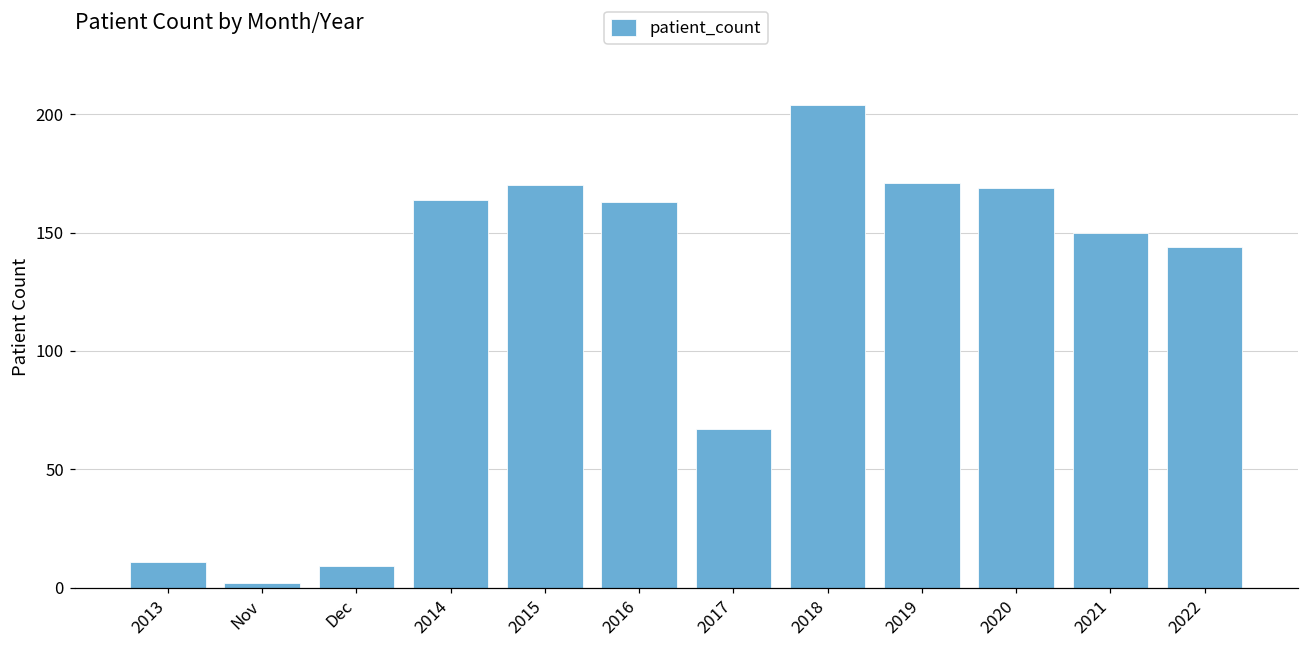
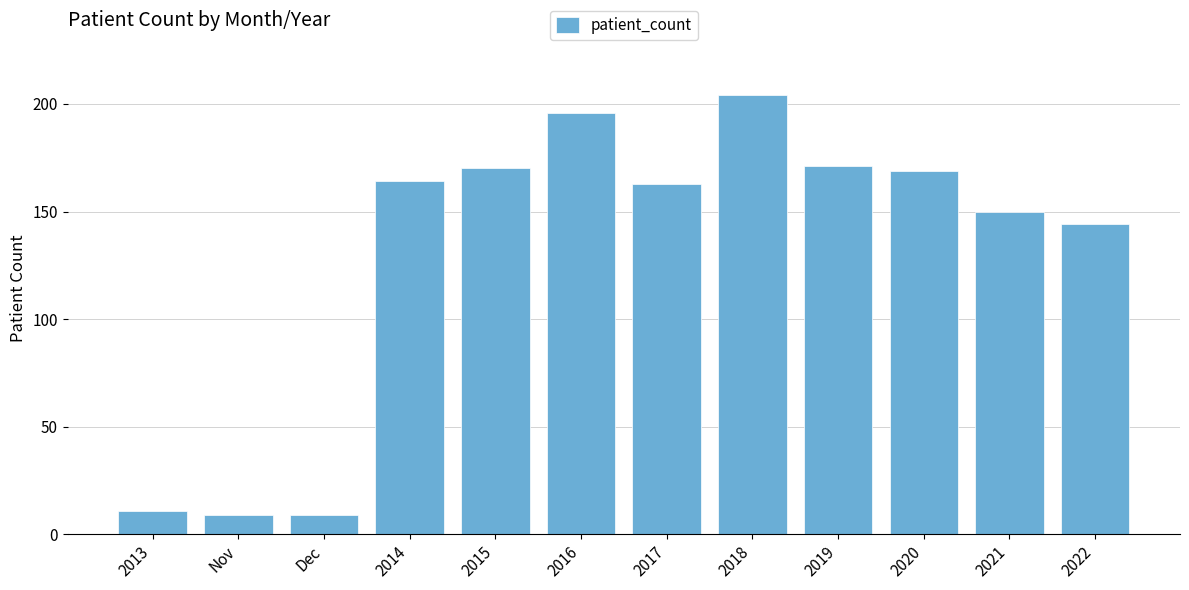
Nov: 2 -> 9
2016: 163 -> 196
2017: 67 -> 163
